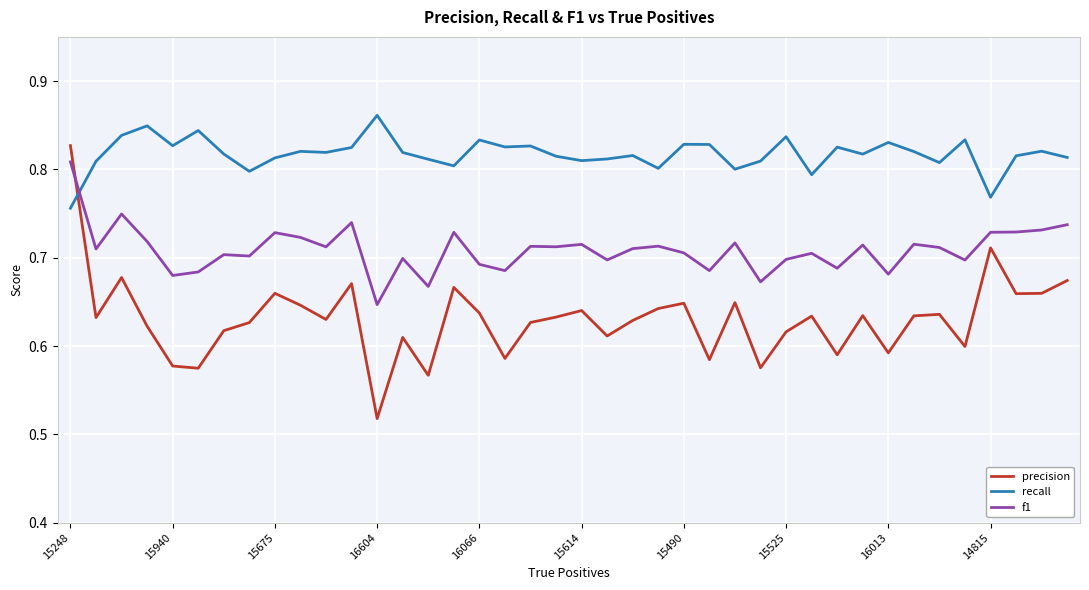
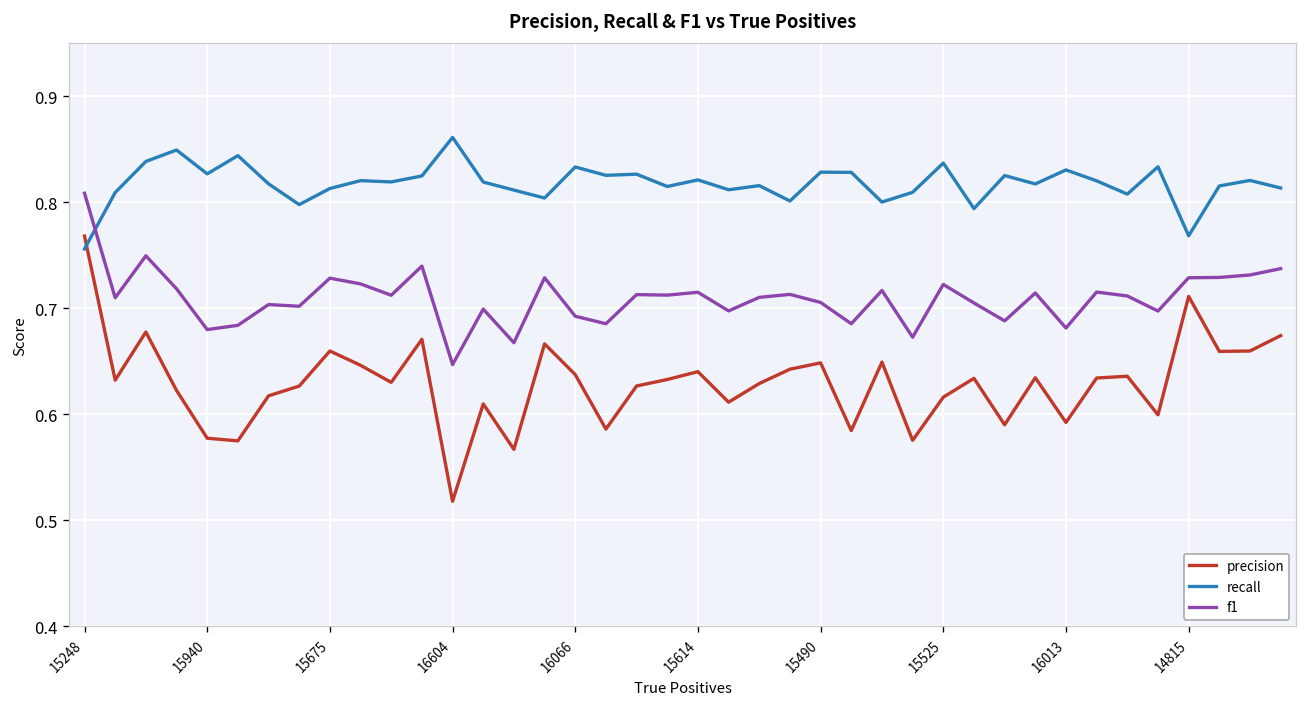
precision, 15248: 0.83 -> 0.77
recall, 15614: 0.81 -> 0.82
f1, 15525: 0.70 -> 0.72
